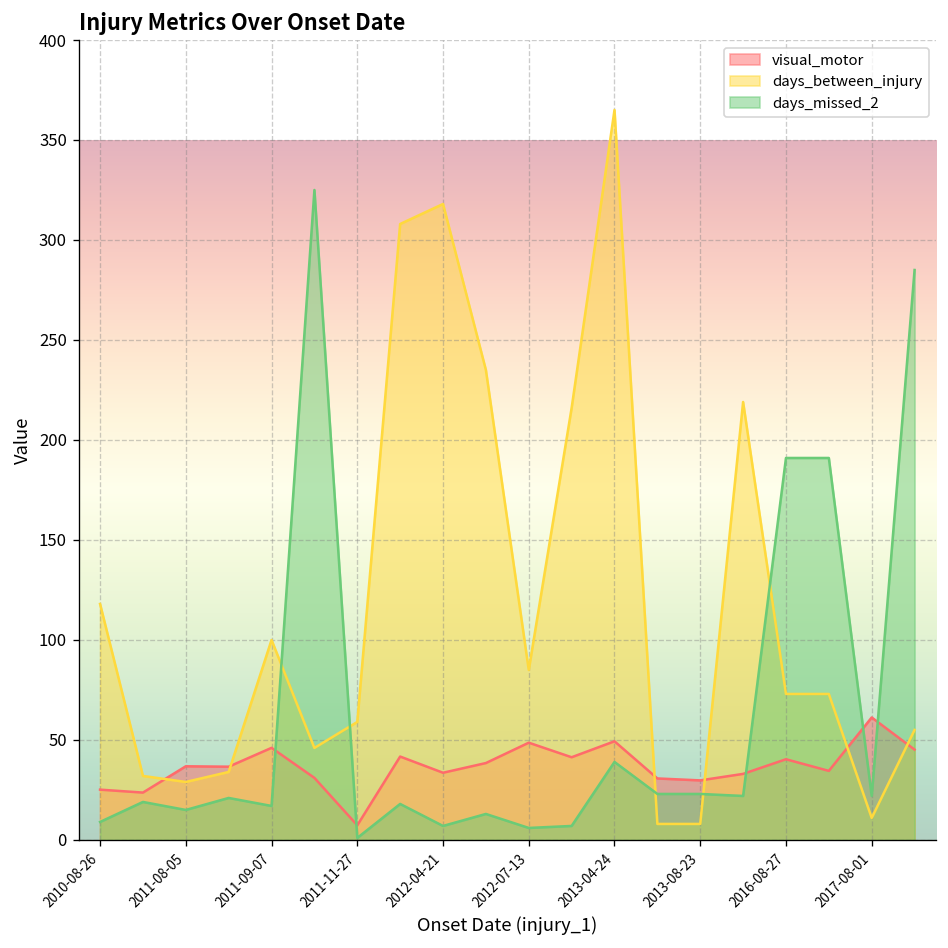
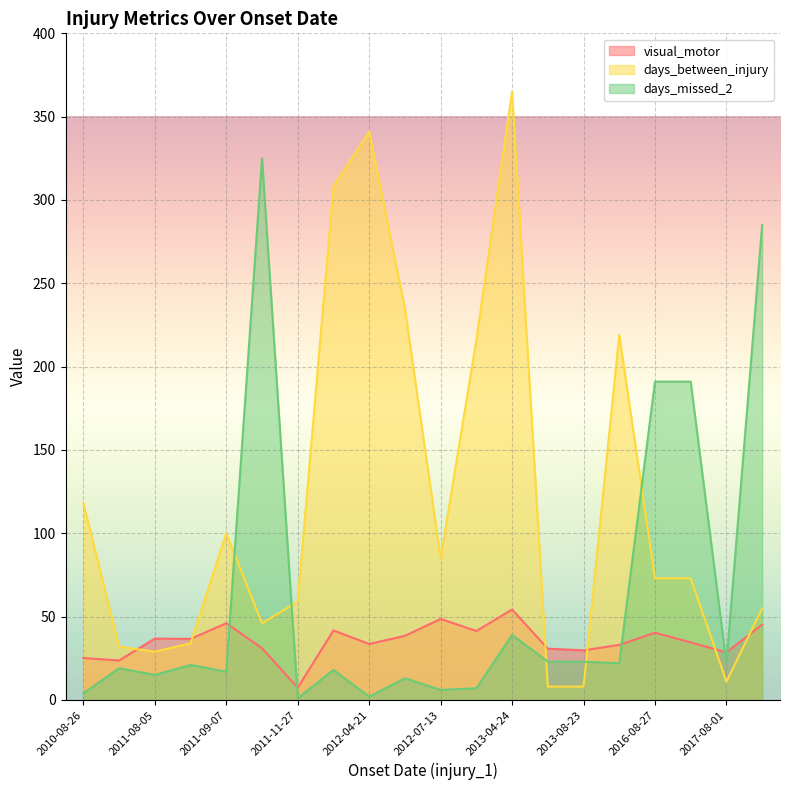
days_missed_2, 2010-08-26: 9 -> 4
days_between_injury, 2012-04-21: 318 -> 341
days_missed_2, 2012-04-21: 7 -> 2
visual_motor, 2013-04-24: 49 -> 54
visual_motor, 2017-08-01: 61 -> 29
